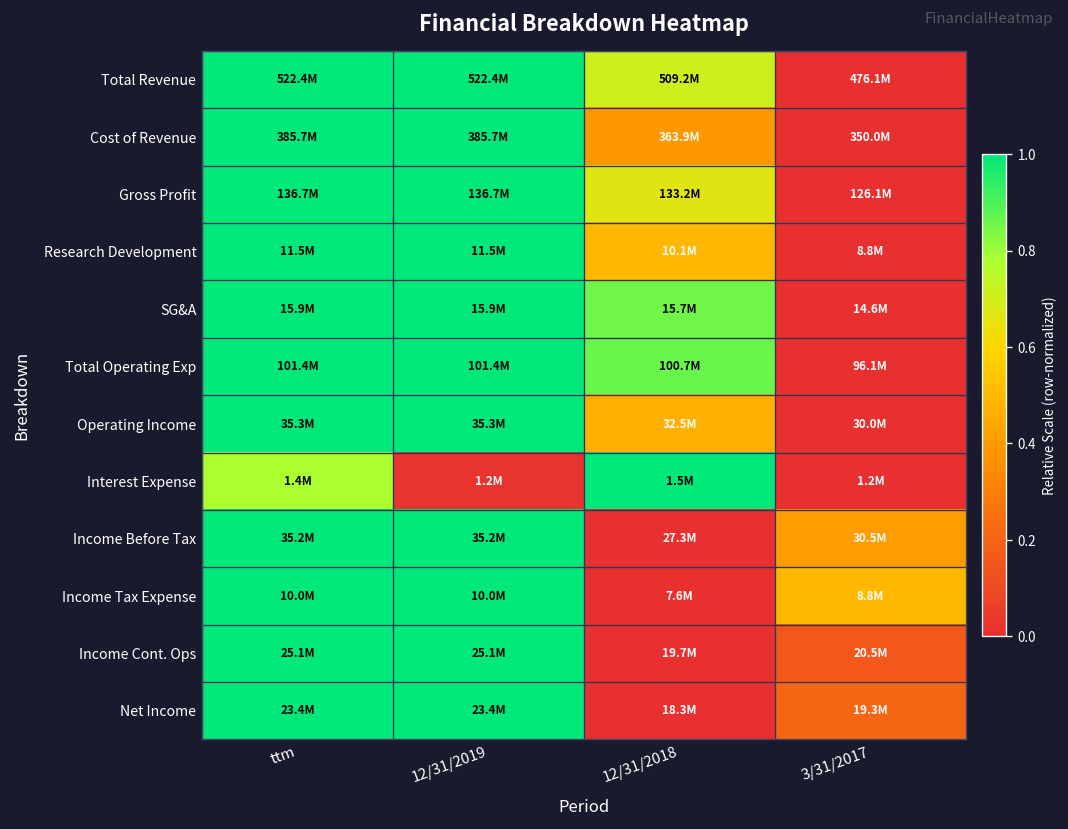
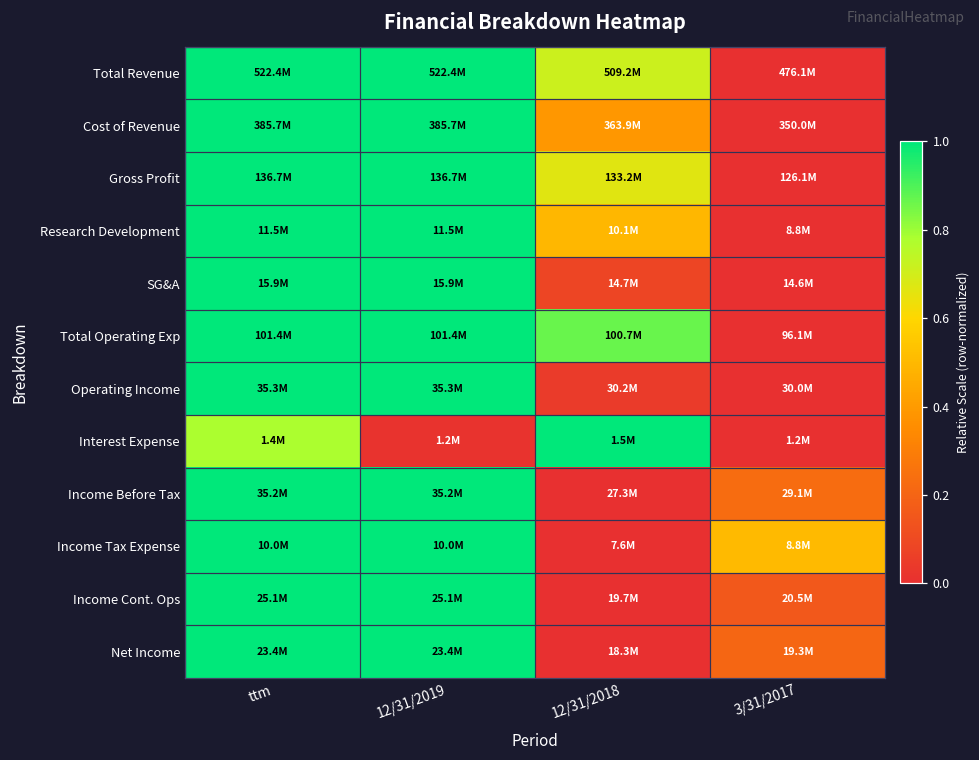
SG&A, 12/31/2018: 15.7M -> 14.7M
Operating Income, 12/31/2018: 32.5M -> 30.2M
Income Before Tax, 3/31/2017: 30.5M -> 29.1M
